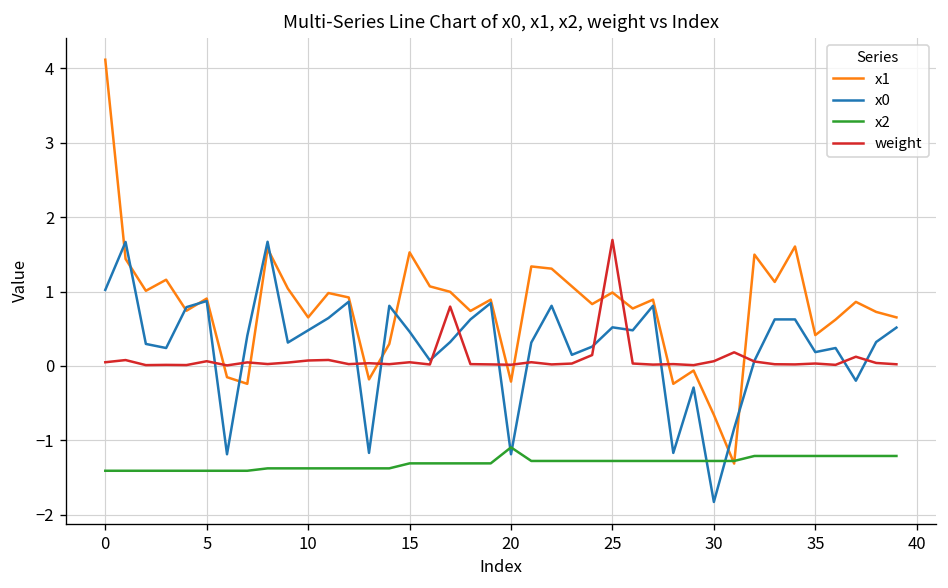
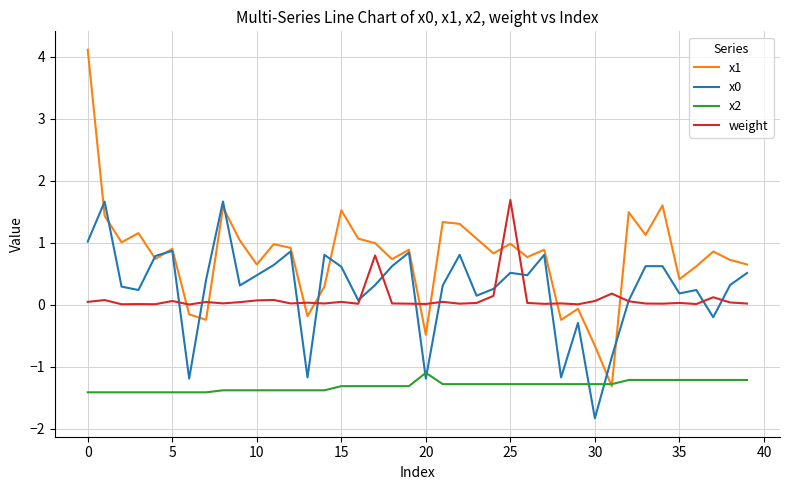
x0, 15: 0.5 -> 0.6
x1, 20: -0.2 -> -0.5
